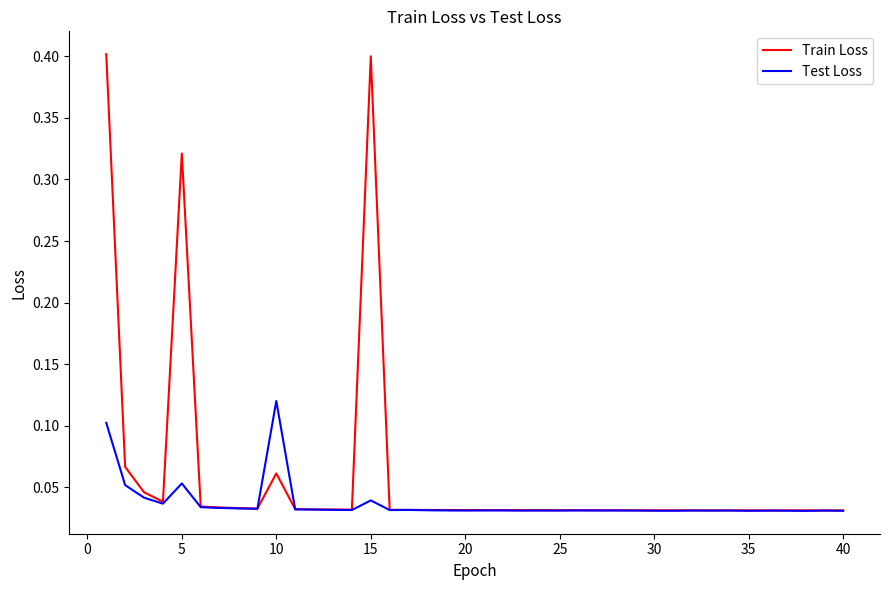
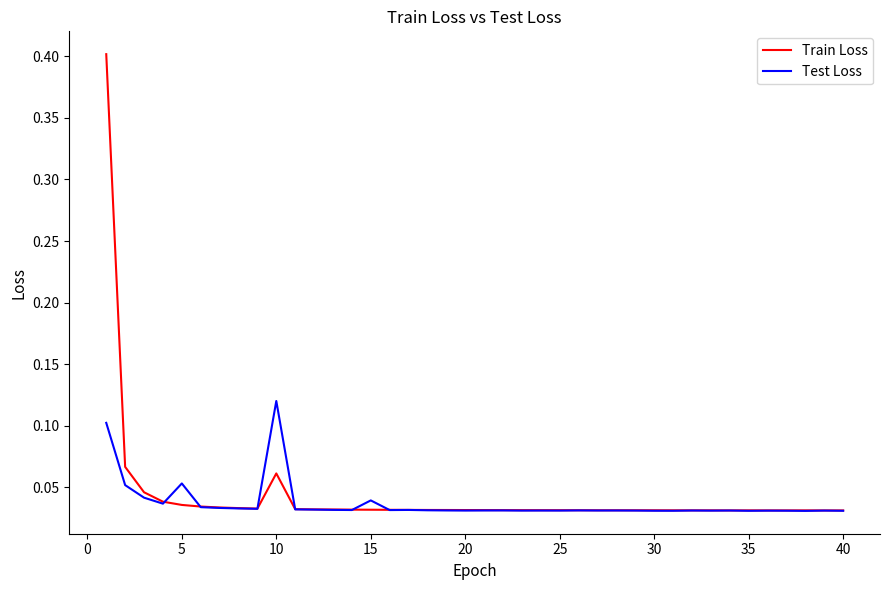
Train Loss, 5: 0.321 -> 0.036
Train Loss, 15: 0.400 -> 0.032
